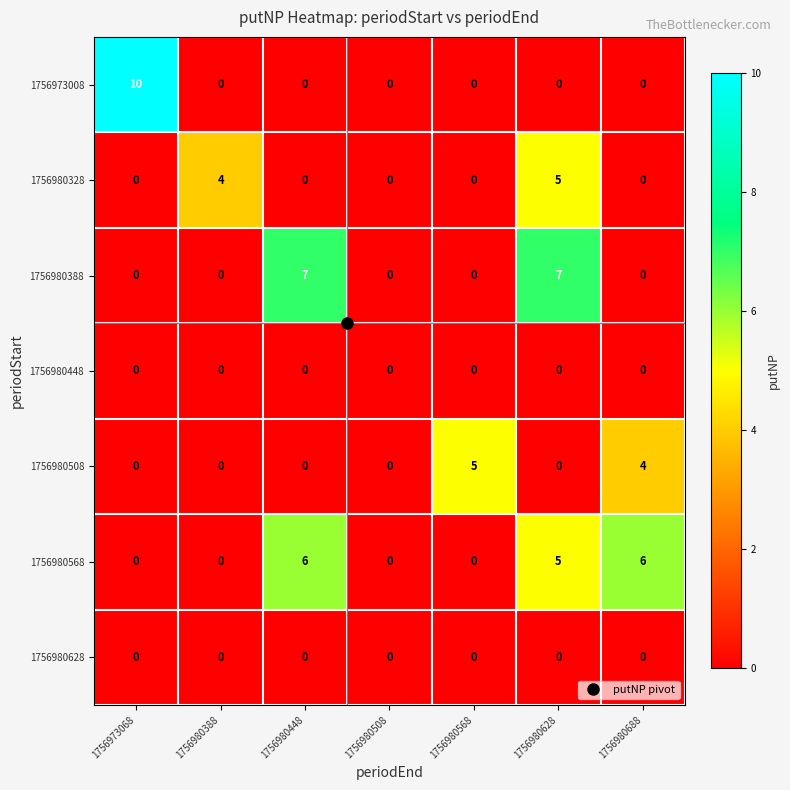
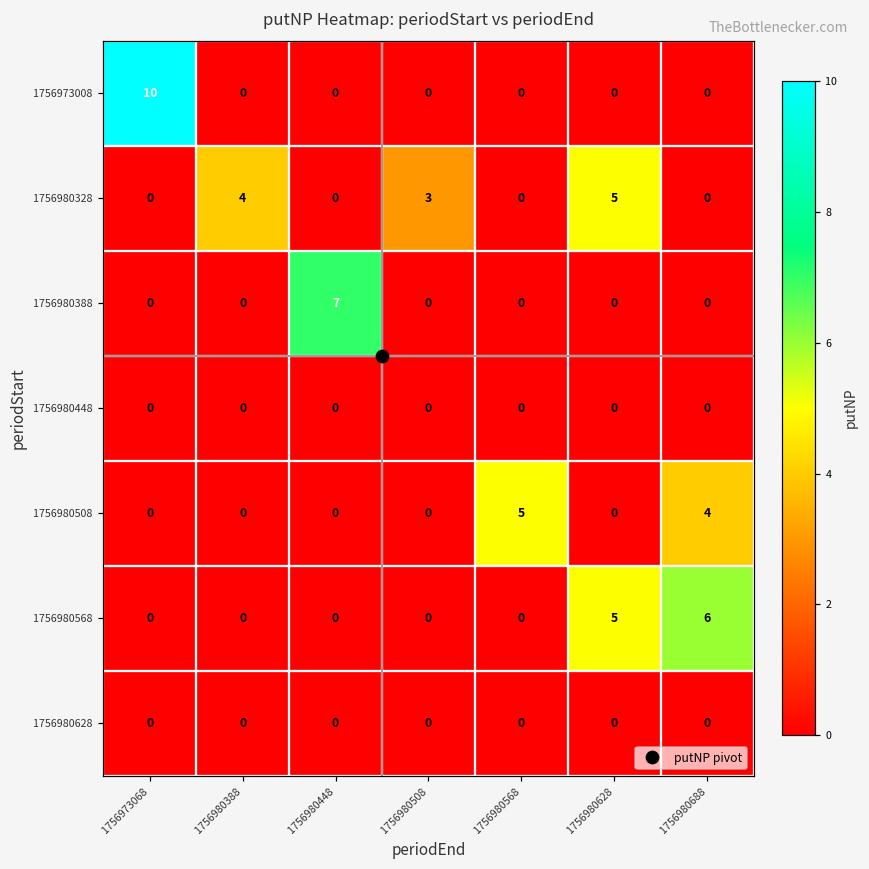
1756980328, 1756980508: 0 -> 3
1756980388, 1756980628: 7 -> 0
1756980568, 1756980448: 6 -> 0
